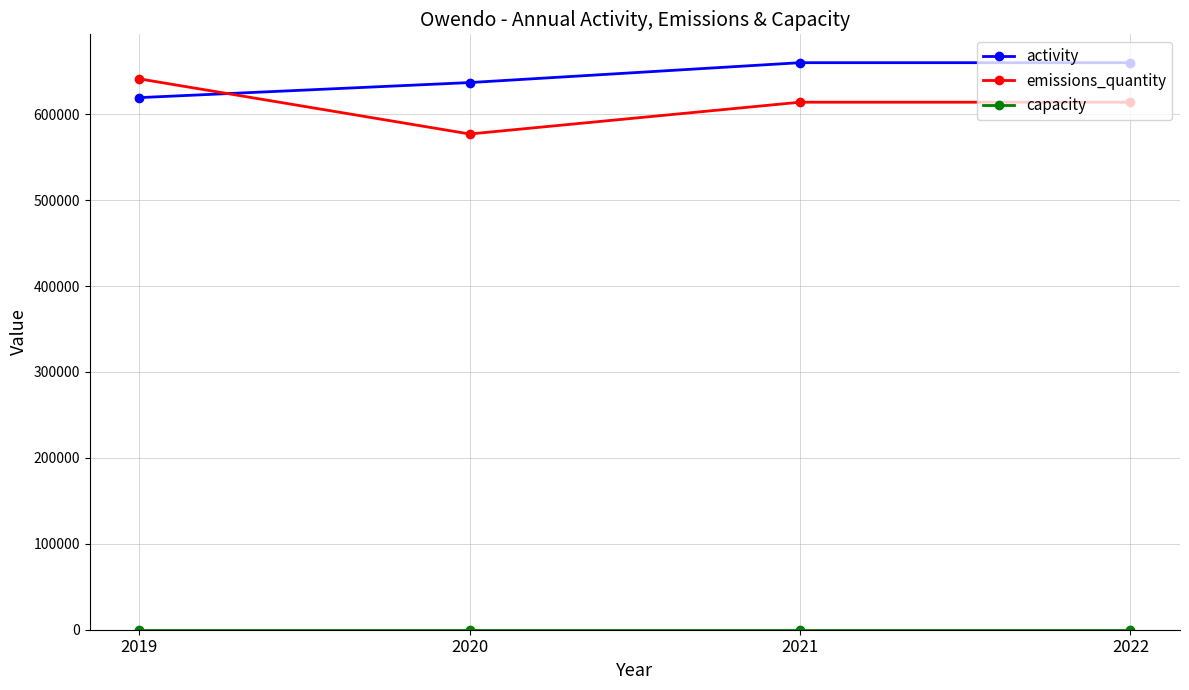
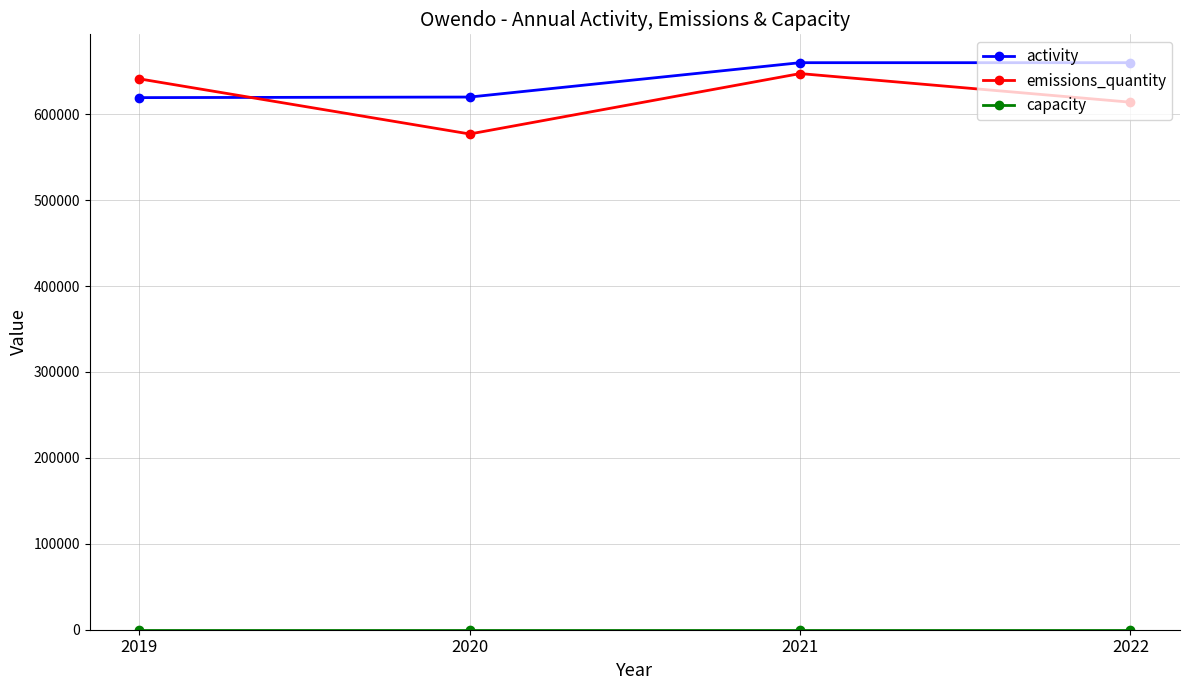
activity, 2020: 640000 -> 620000
emissions_quantity, 2021: 610000 -> 650000
